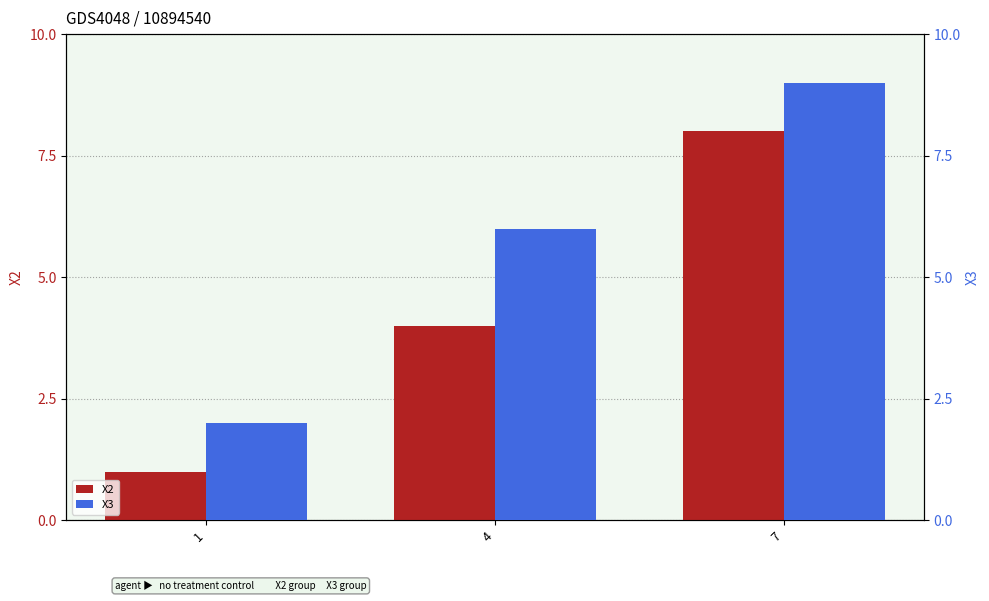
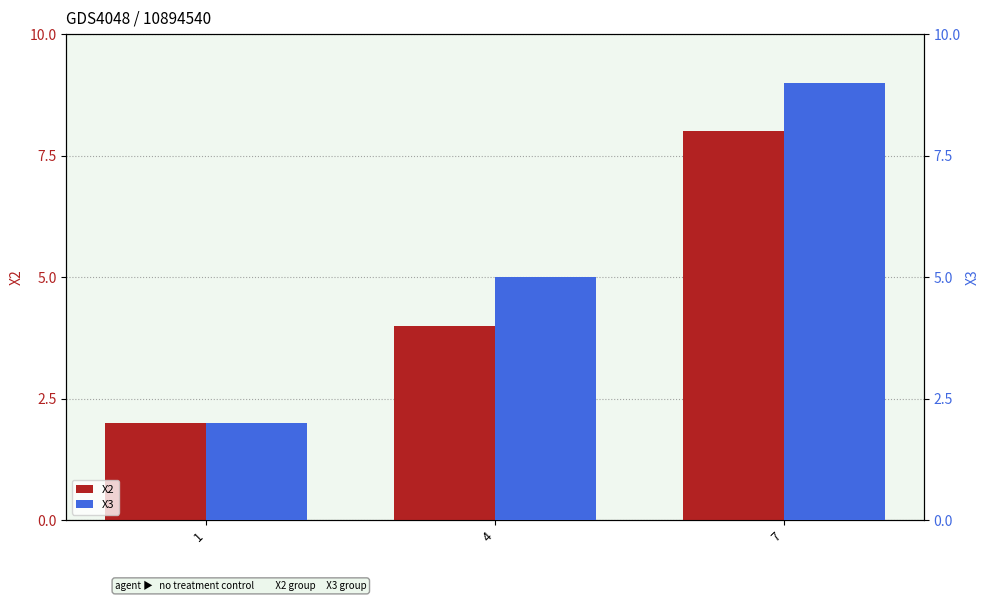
X2, 1: 1 -> 2
X3, 4: 6 -> 5
